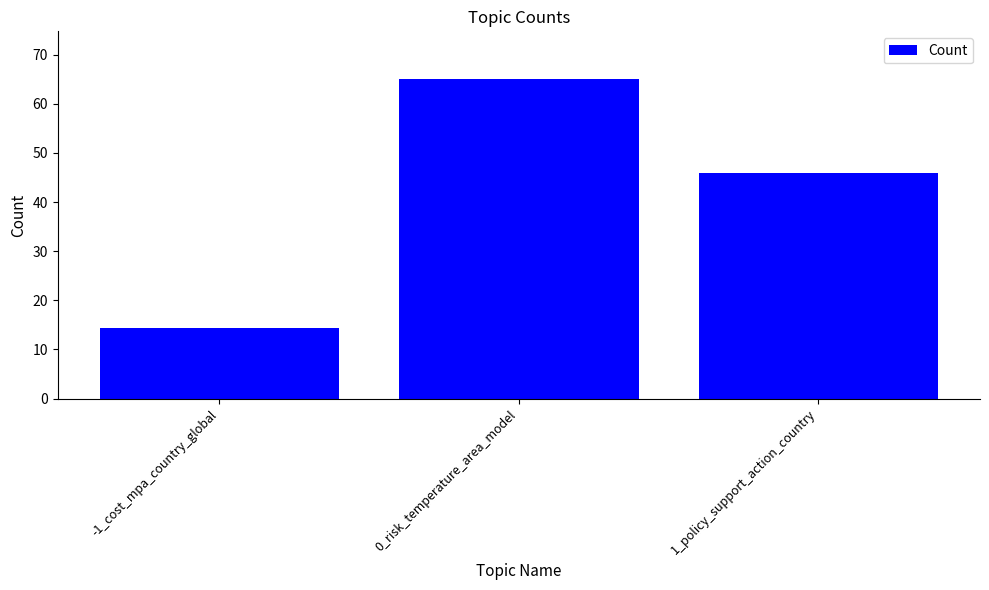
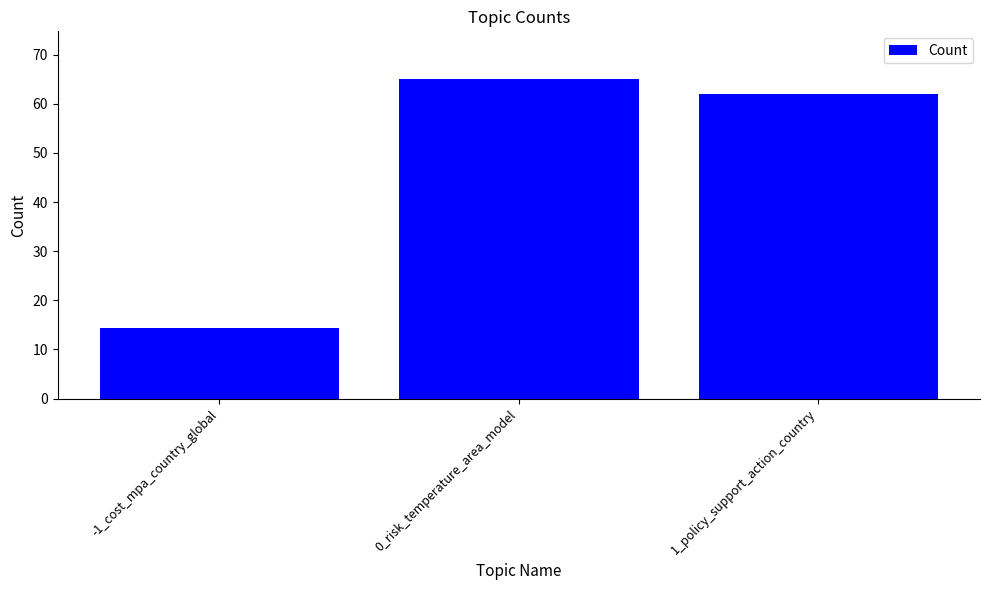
1_policy_support_action_country: 46 -> 62
